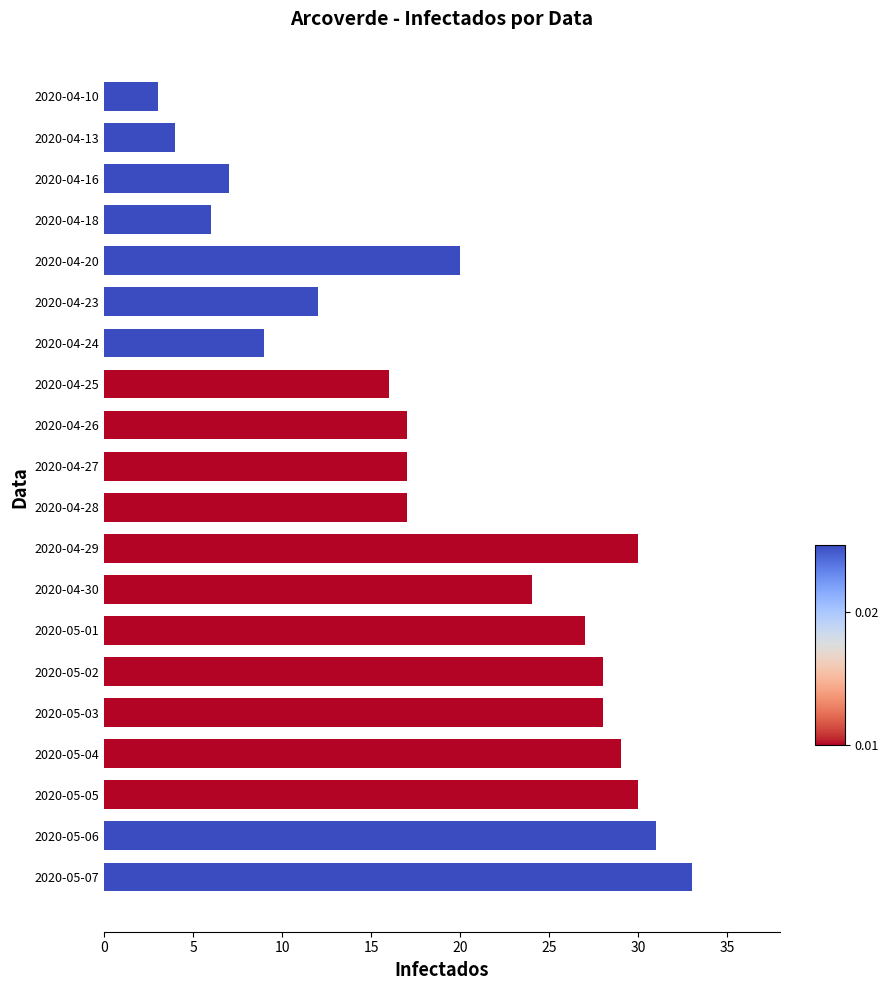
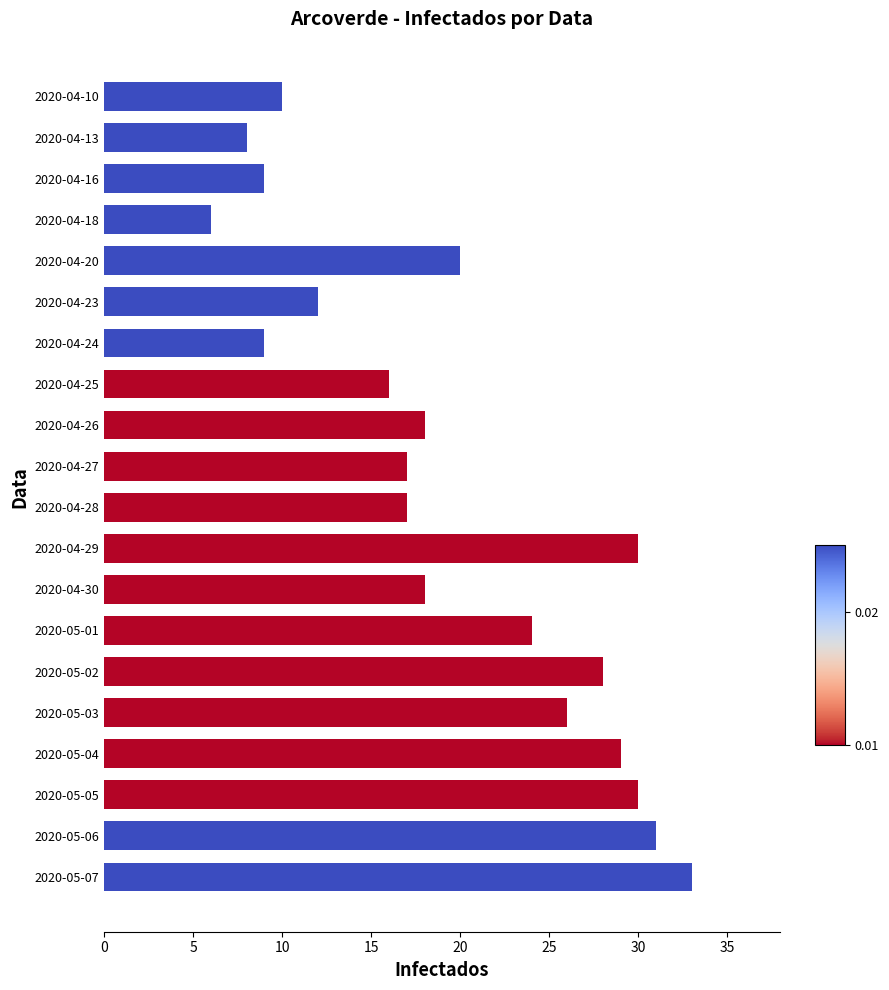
2020-04-10: 3 -> 10
2020-04-13: 4 -> 8
2020-04-16: 7 -> 9
2020-04-26: 17 -> 18
2020-04-30: 24 -> 18
2020-05-01: 27 -> 24
2020-05-03: 28 -> 26
